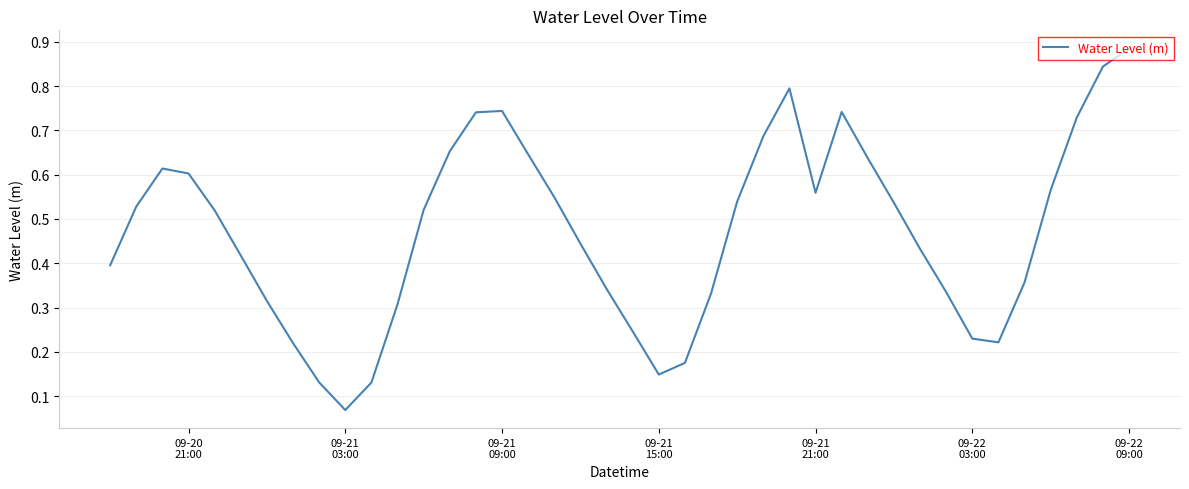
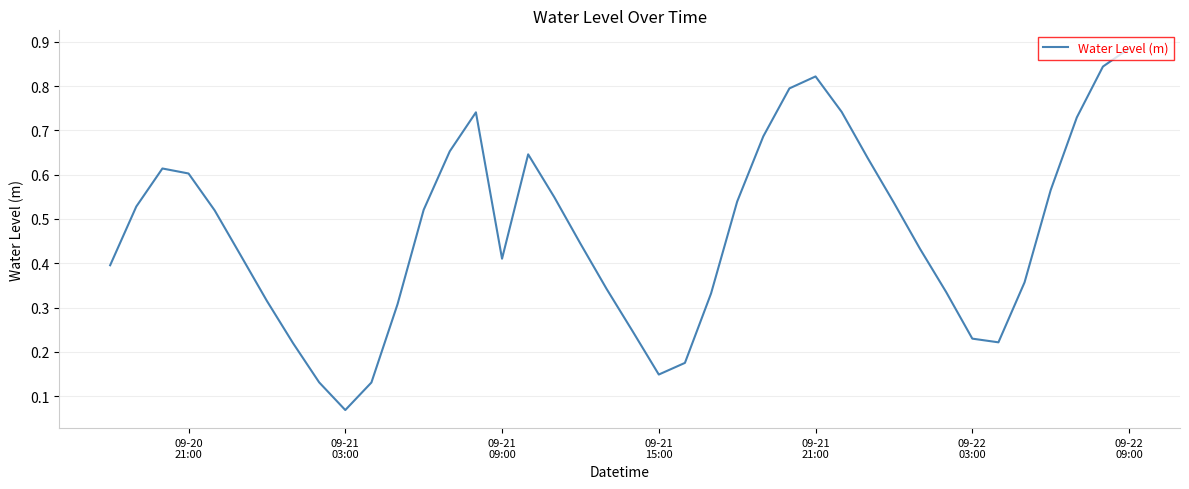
09-21 09:00: 0.74 -> 0.41
09-21 21:00: 0.56 -> 0.82
